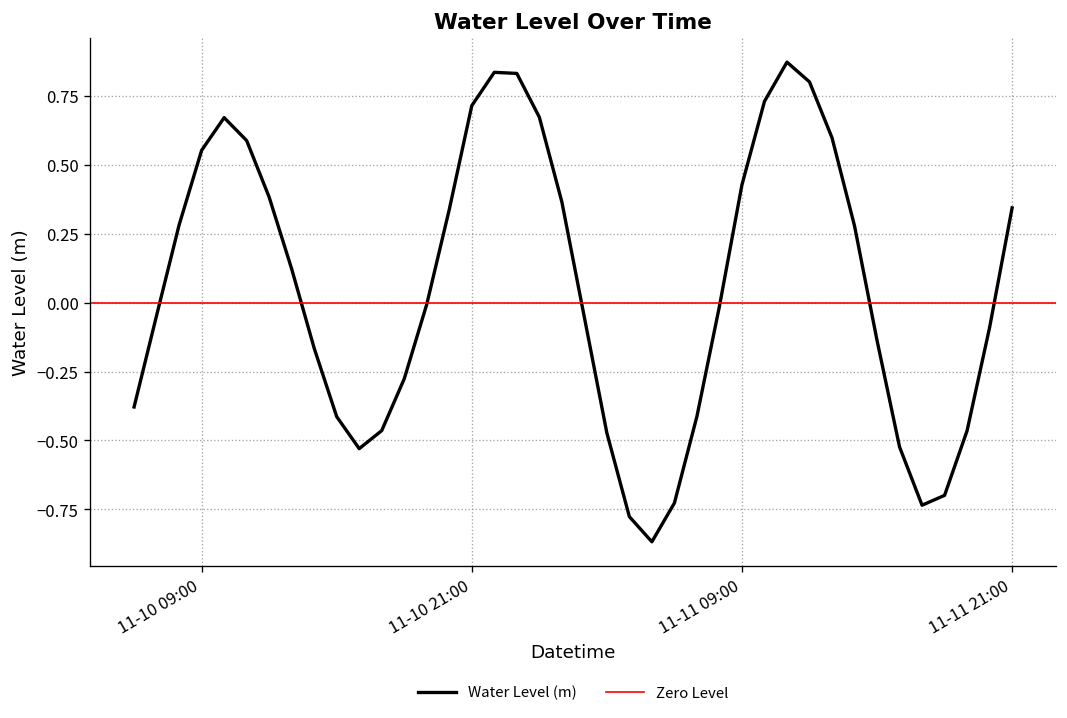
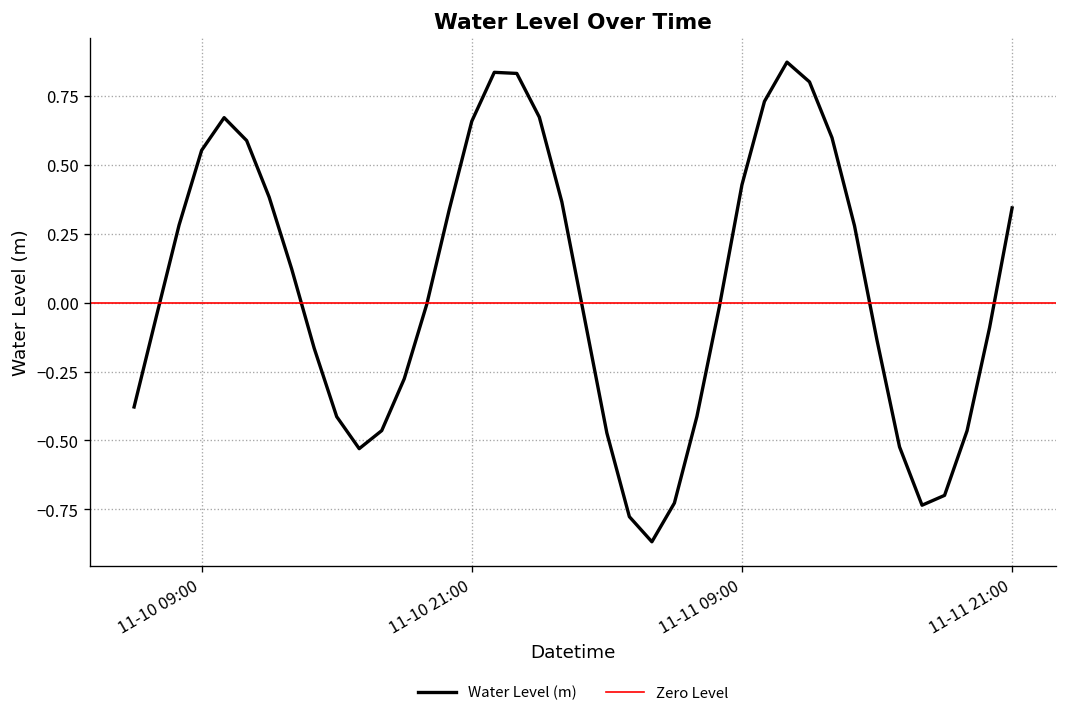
11-10 21:00: 0.71 -> 0.66
